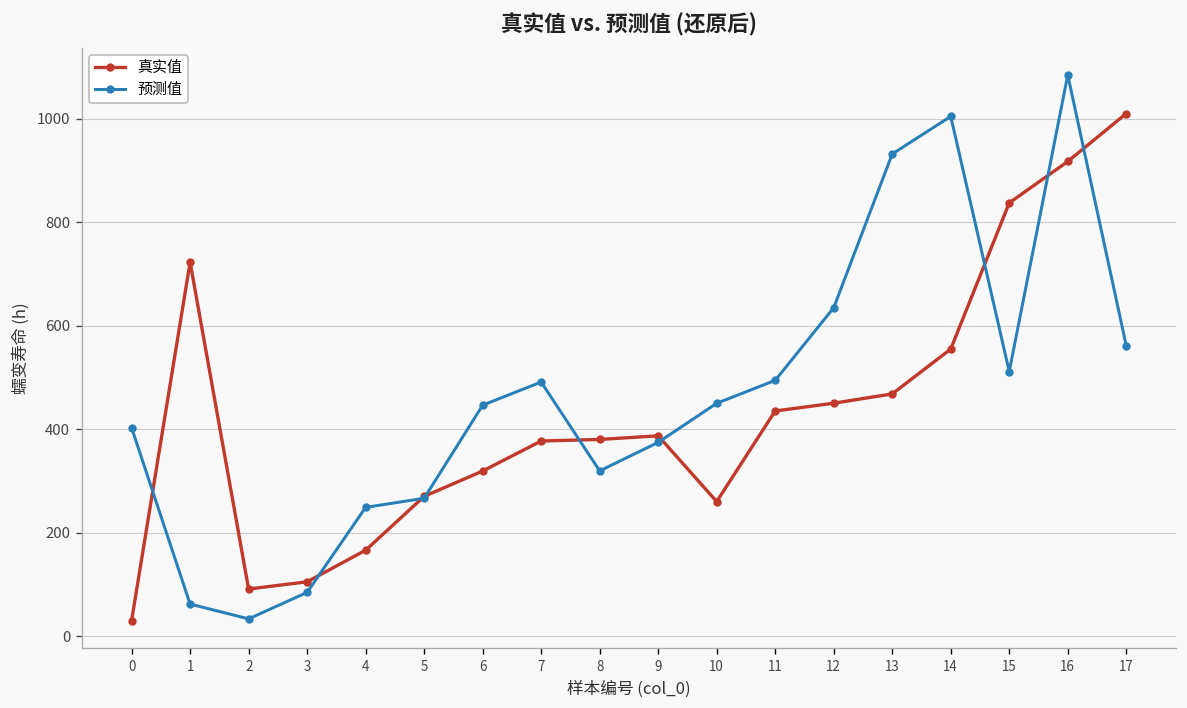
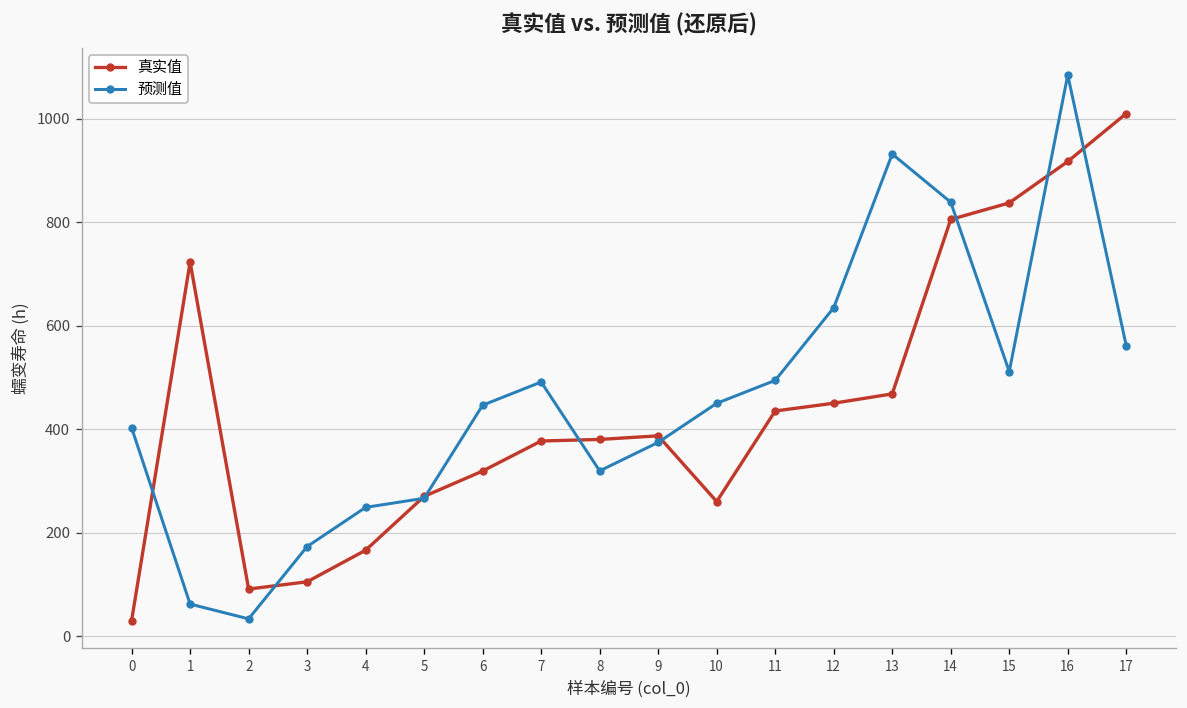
预测值, 3: 80 -> 170
真实值, 14: 550 -> 810
预测值, 14: 1000 -> 840
